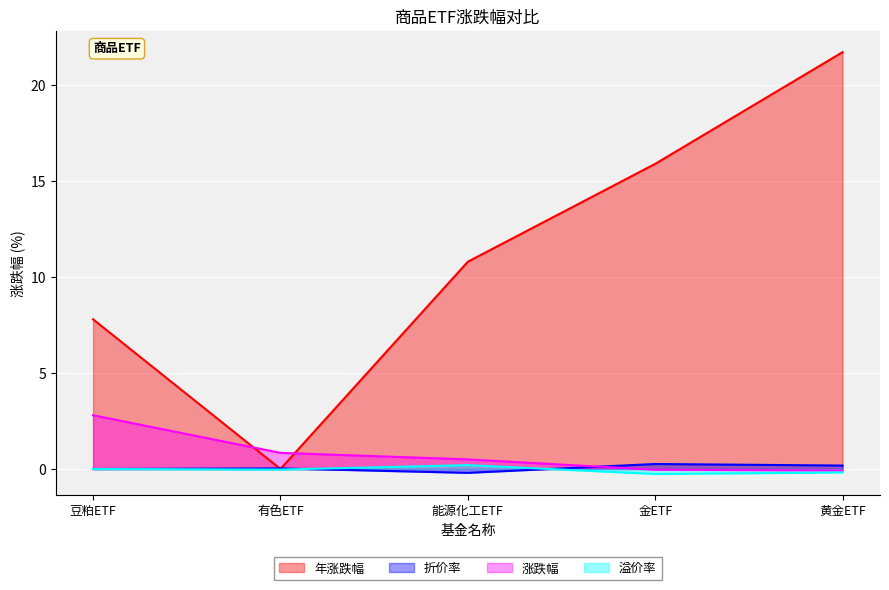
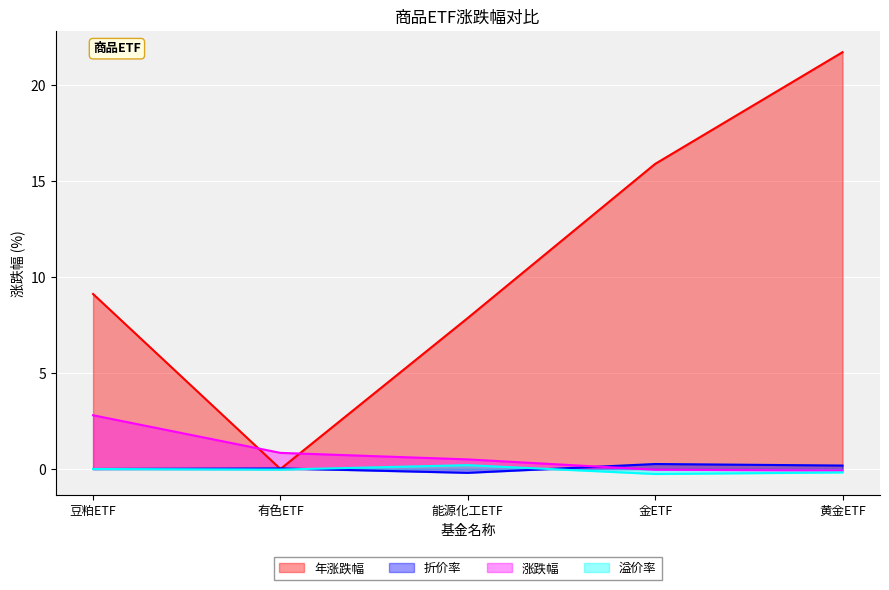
年涨跌幅, 豆粕ETF: 7.8 -> 9.1
年涨跌幅, 能源化工ETF: 10.8 -> 7.9
